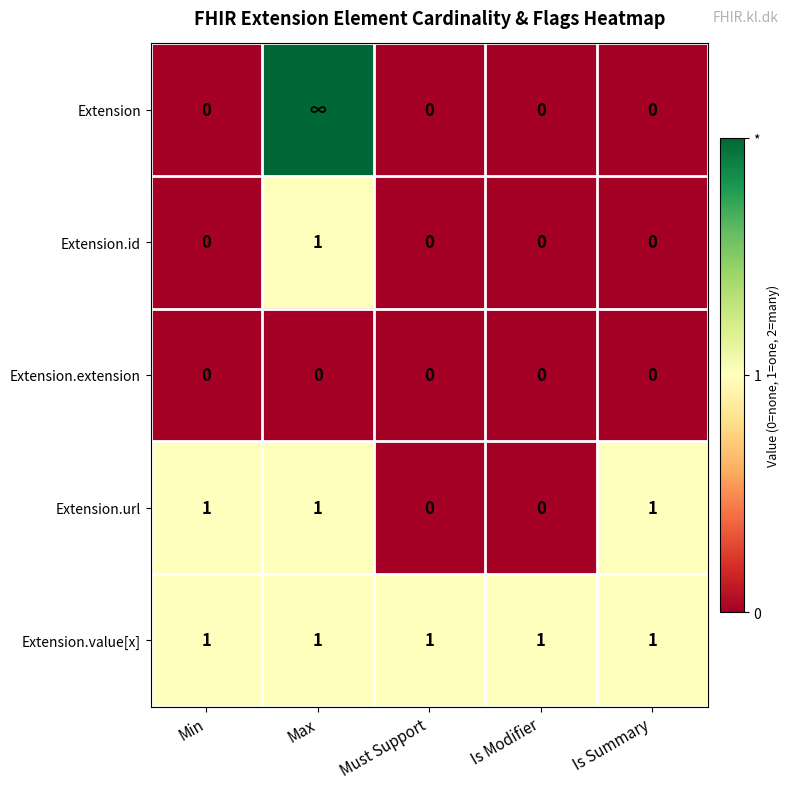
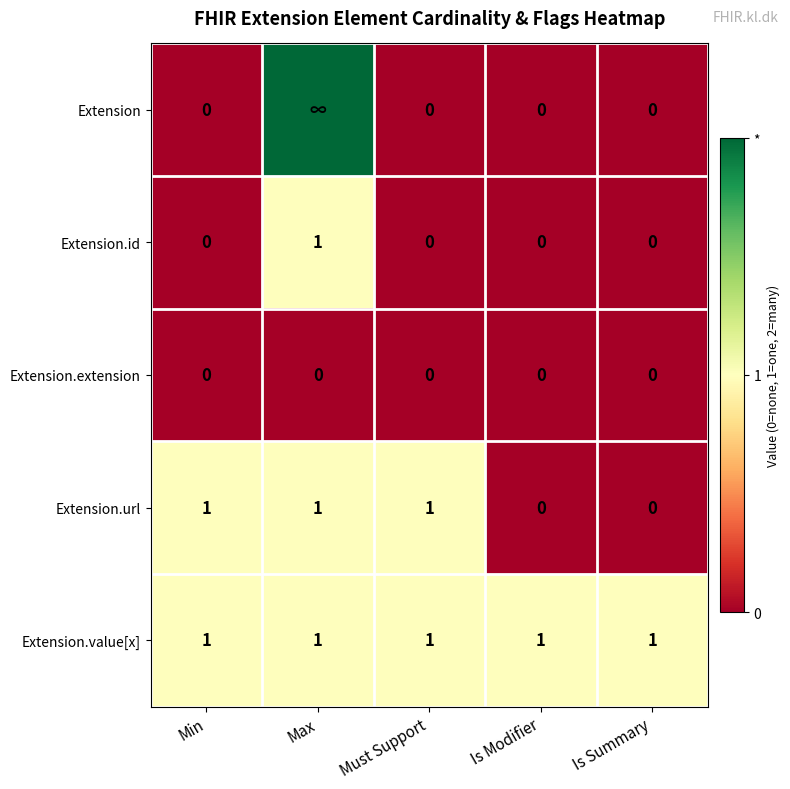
Extension.url, Must Support: 0 -> 1
Extension.url, Is Summary: 1 -> 0
